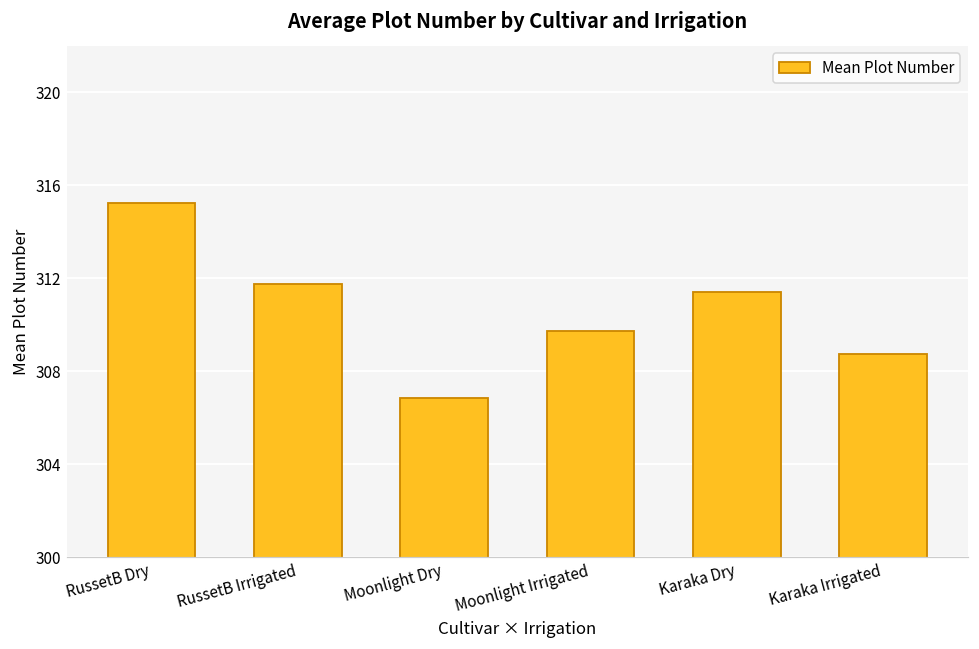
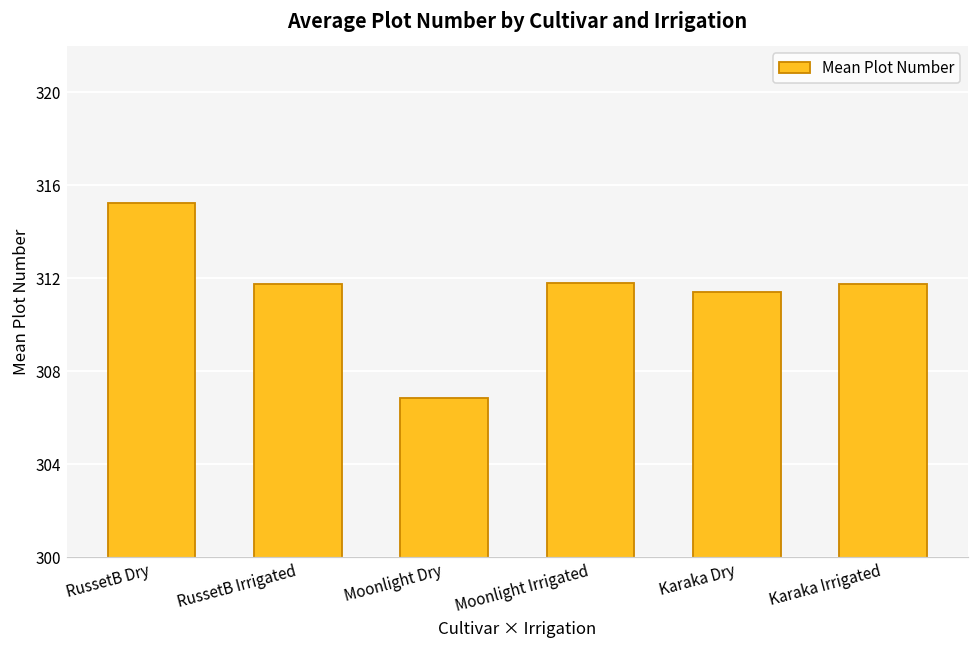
Moonlight Irrigated: 309.8 -> 311.8
Karaka Irrigated: 308.7 -> 311.8
